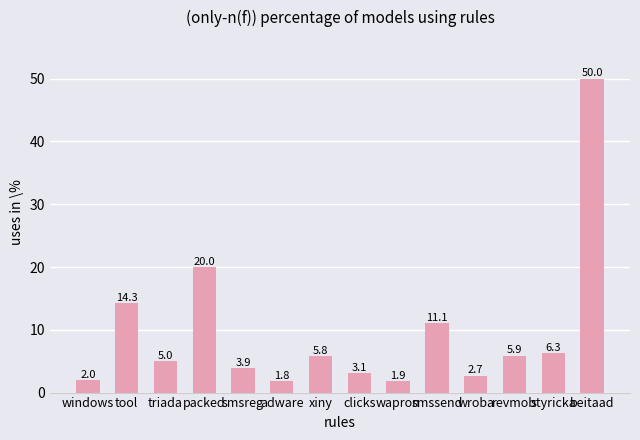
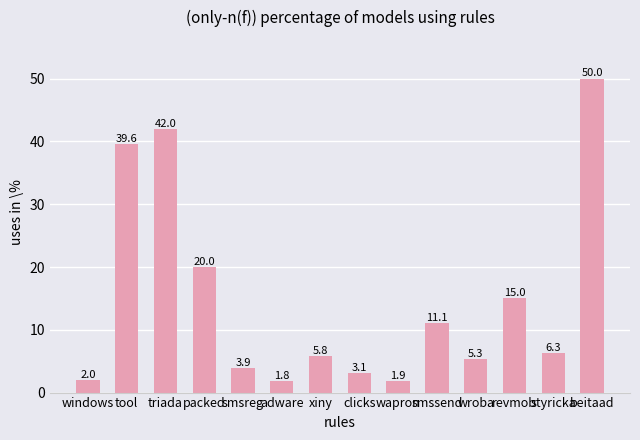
tool: 14.3 -> 39.6
triada: 5.0 -> 42.0
wroba: 2.7 -> 5.3
revmob: 5.9 -> 15.0
